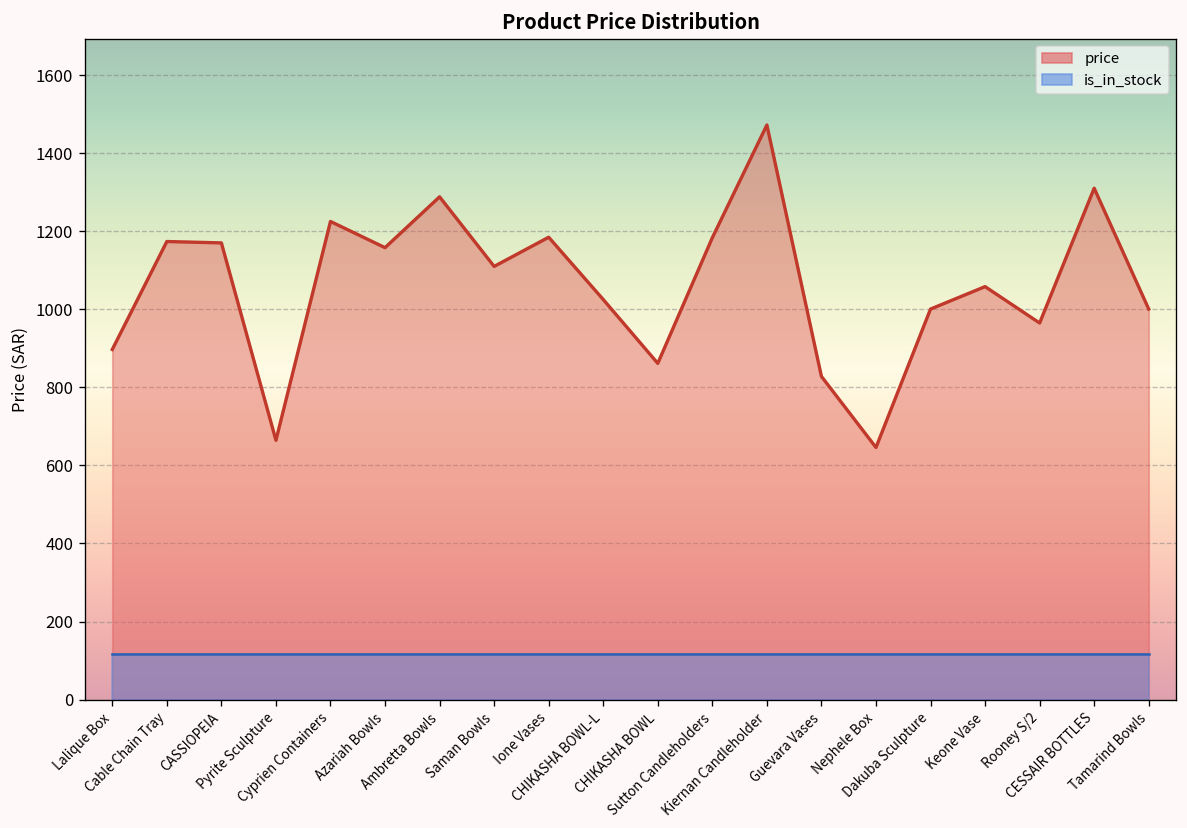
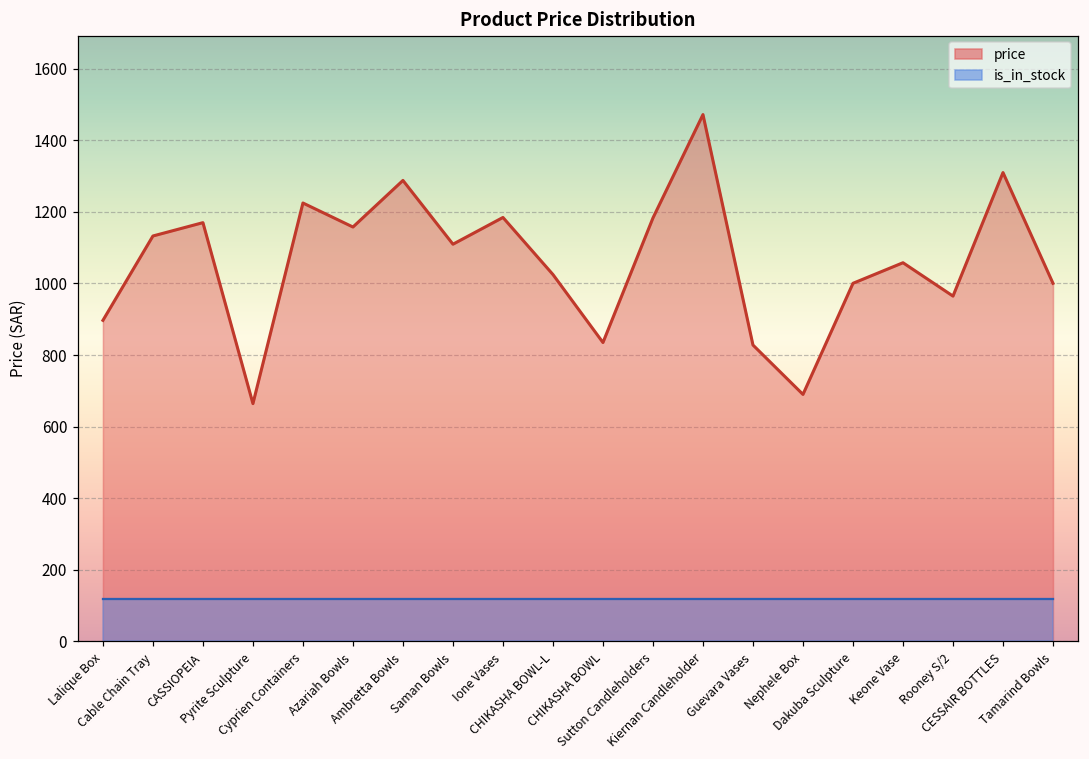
price, Cable Chain Tray: 1170 -> 1130
price, CHIKASHA BOWL: 860 -> 840
price, Nephele Box: 650 -> 690
